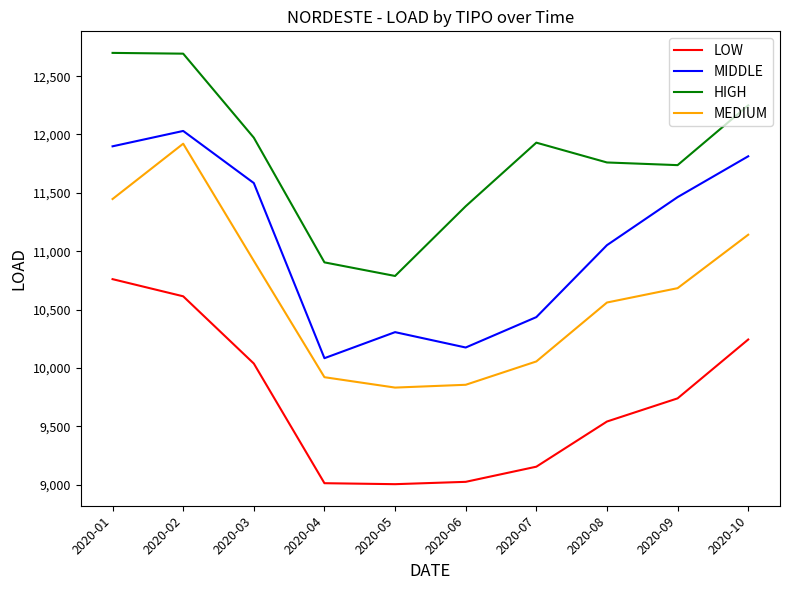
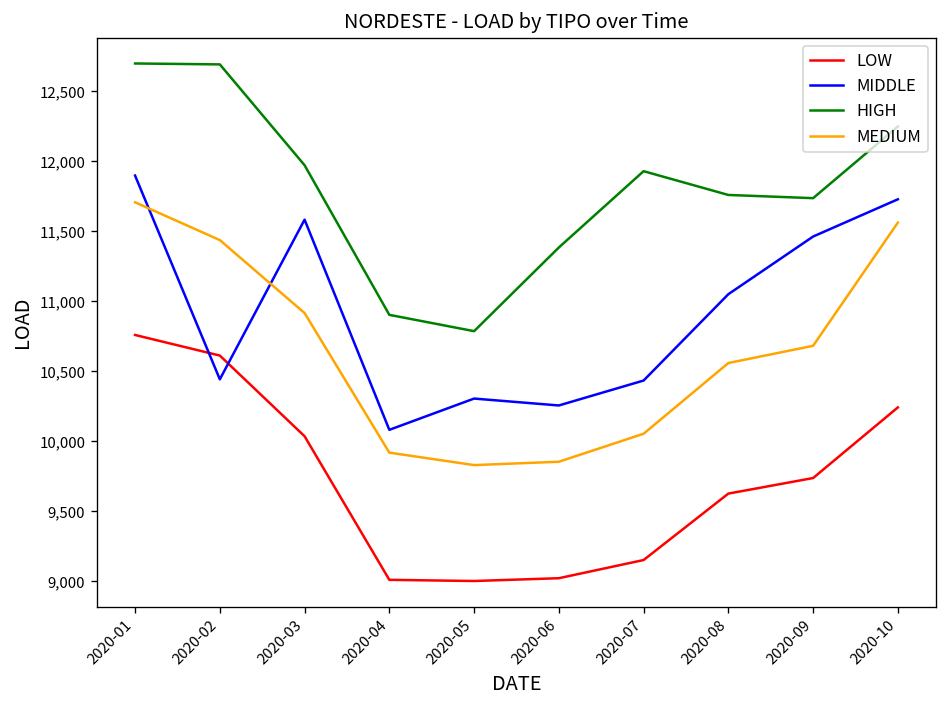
MEDIUM, 2020-01: 11,450 -> 11,710
MIDDLE, 2020-02: 12,030 -> 10,440
MEDIUM, 2020-02: 11,920 -> 11,440
MIDDLE, 2020-06: 10,170 -> 10,260
LOW, 2020-08: 9,540 -> 9,630
MIDDLE, 2020-10: 11,810 -> 11,730
MEDIUM, 2020-10: 11,140 -> 11,560
